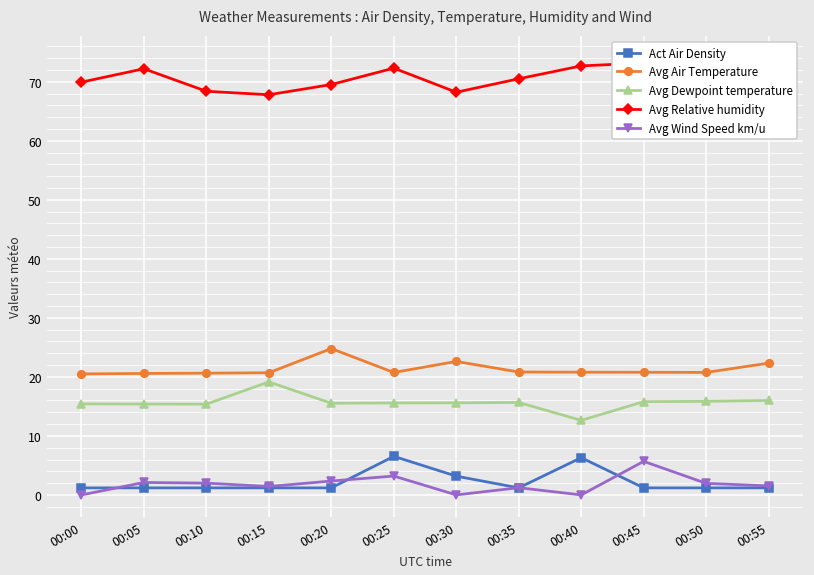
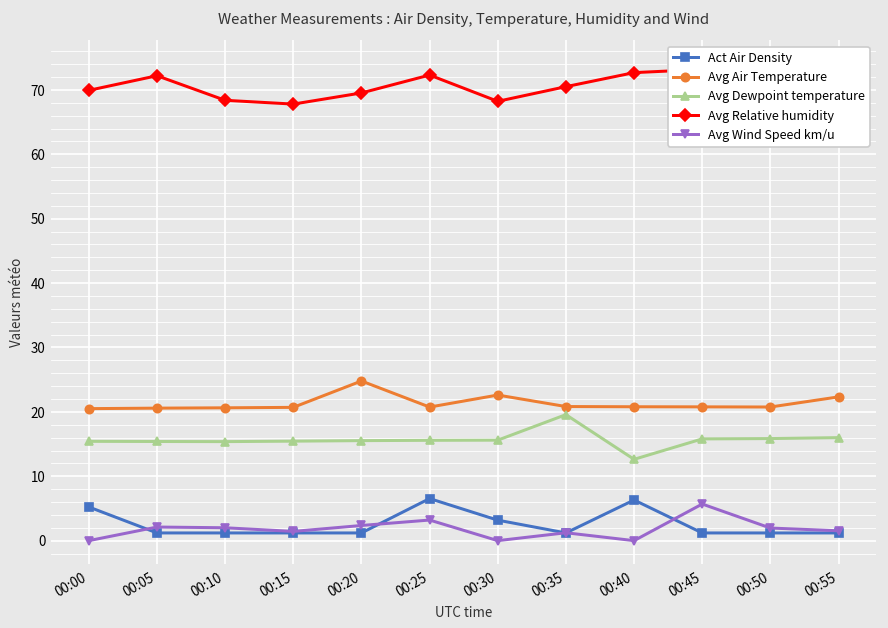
Act Air Density, 00:00: 1 -> 5
Avg Dewpoint temperature, 00:15: 19 -> 15
Avg Dewpoint temperature, 00:35: 16 -> 20
